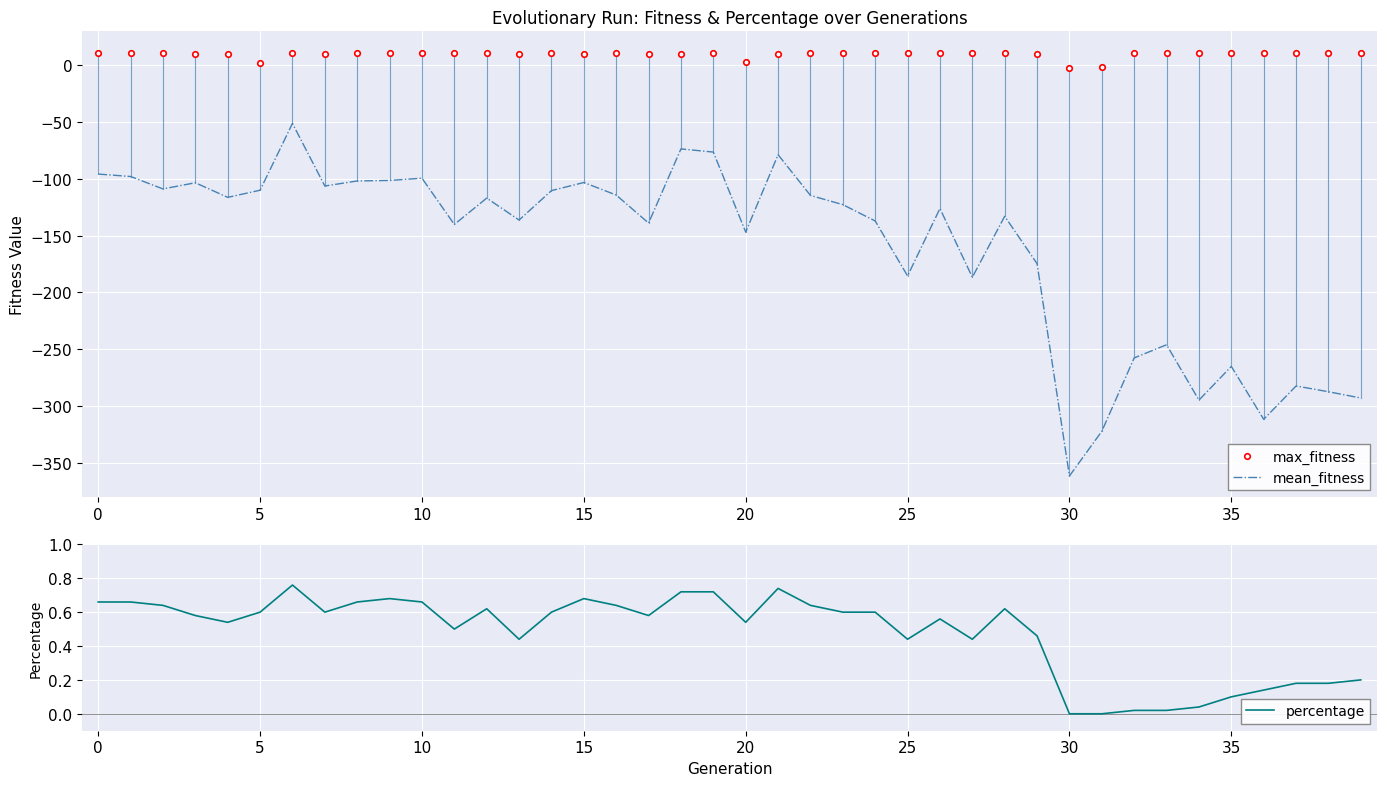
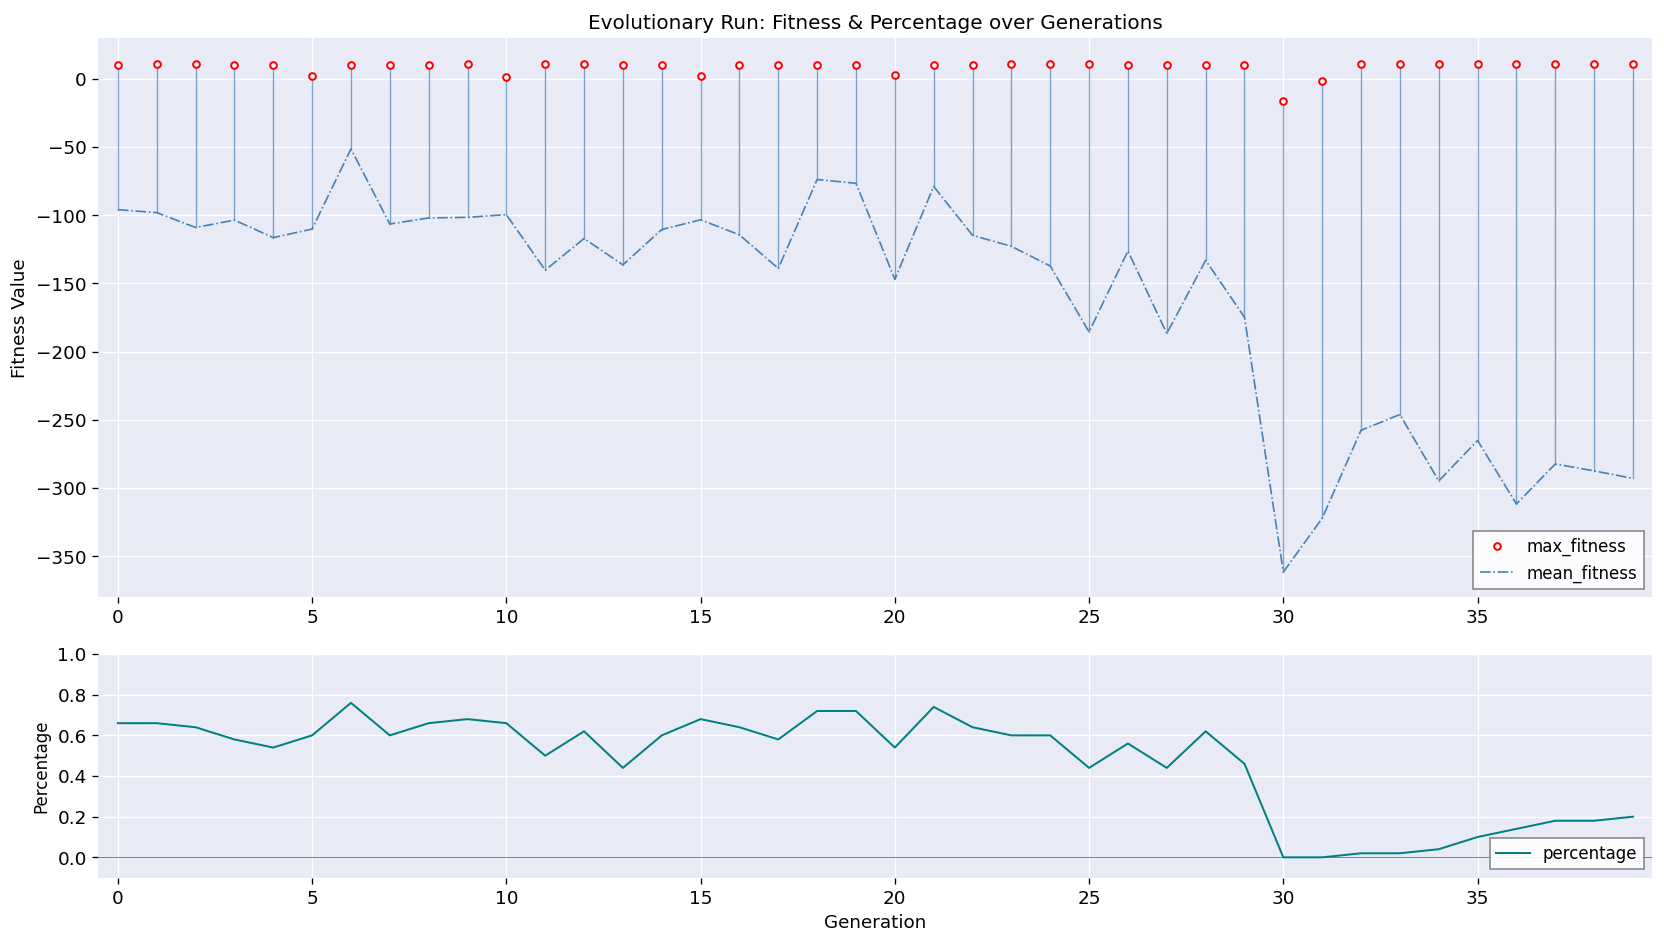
Evolutionary Run: Fitness & Percentage over Generations, max_fitness, 10: 10 -> 2
Evolutionary Run: Fitness & Percentage over Generations, max_fitness, 15: 10 -> 2
Evolutionary Run: Fitness & Percentage over Generations, max_fitness, 30: -3 -> -16
